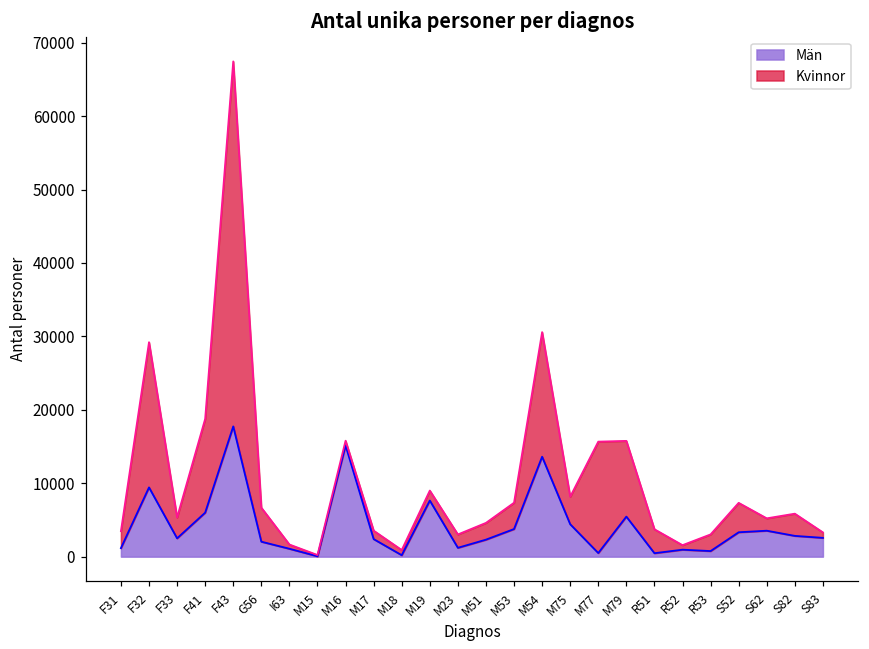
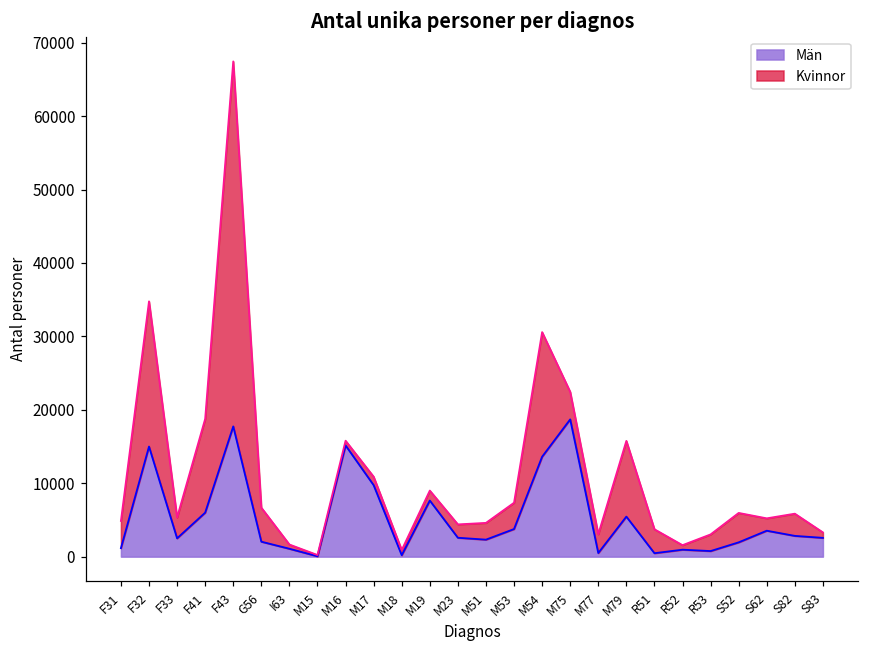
Kvinnor, F31: 2000 -> 4000
Män, F32: 9000 -> 15000
Män, M17: 2000 -> 10000
Män, M23: 1000 -> 3000
Män, M75: 4000 -> 19000
Kvinnor, M77: 15000 -> 3000
Män, S52: 3000 -> 2000
